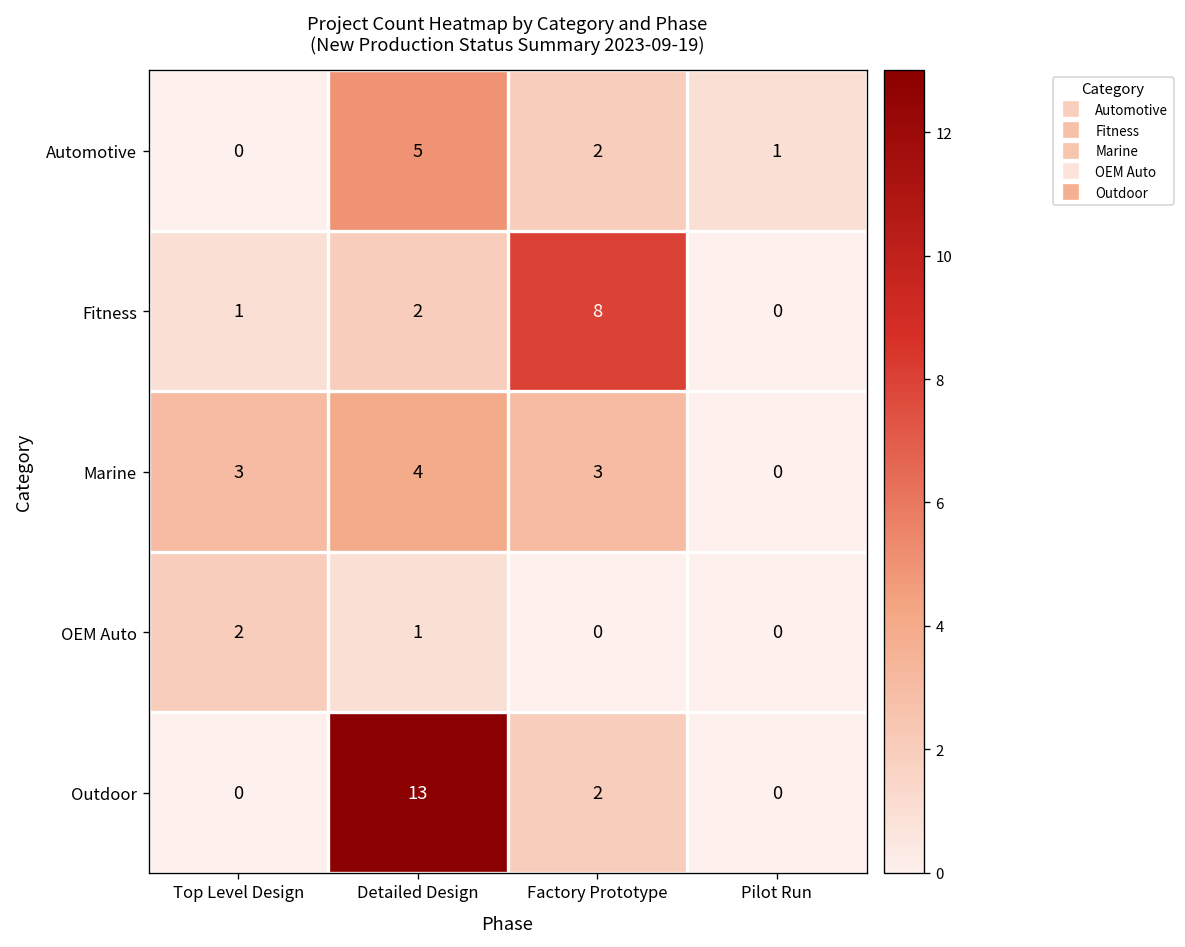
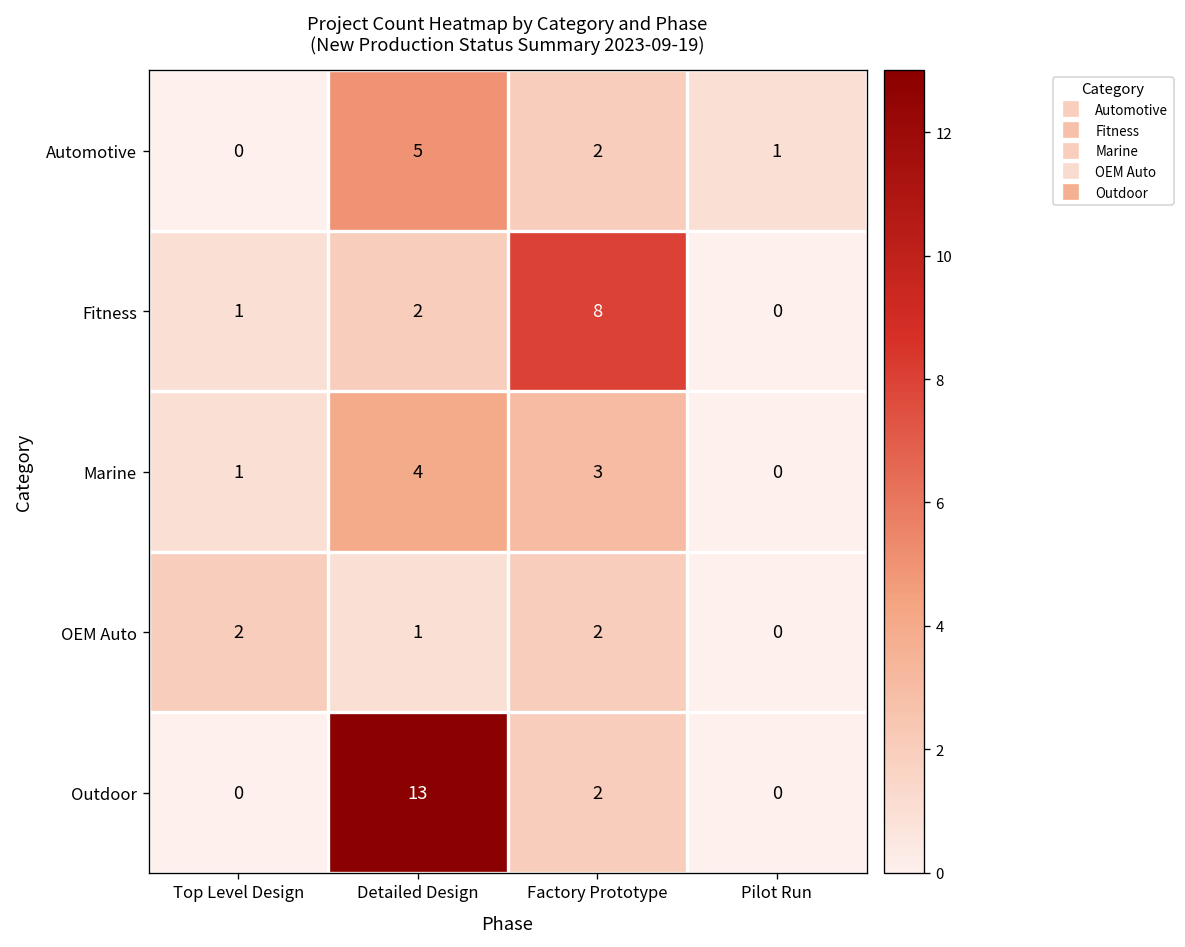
Marine, Top Level Design: 3 -> 1
OEM Auto, Factory Prototype: 0 -> 2
